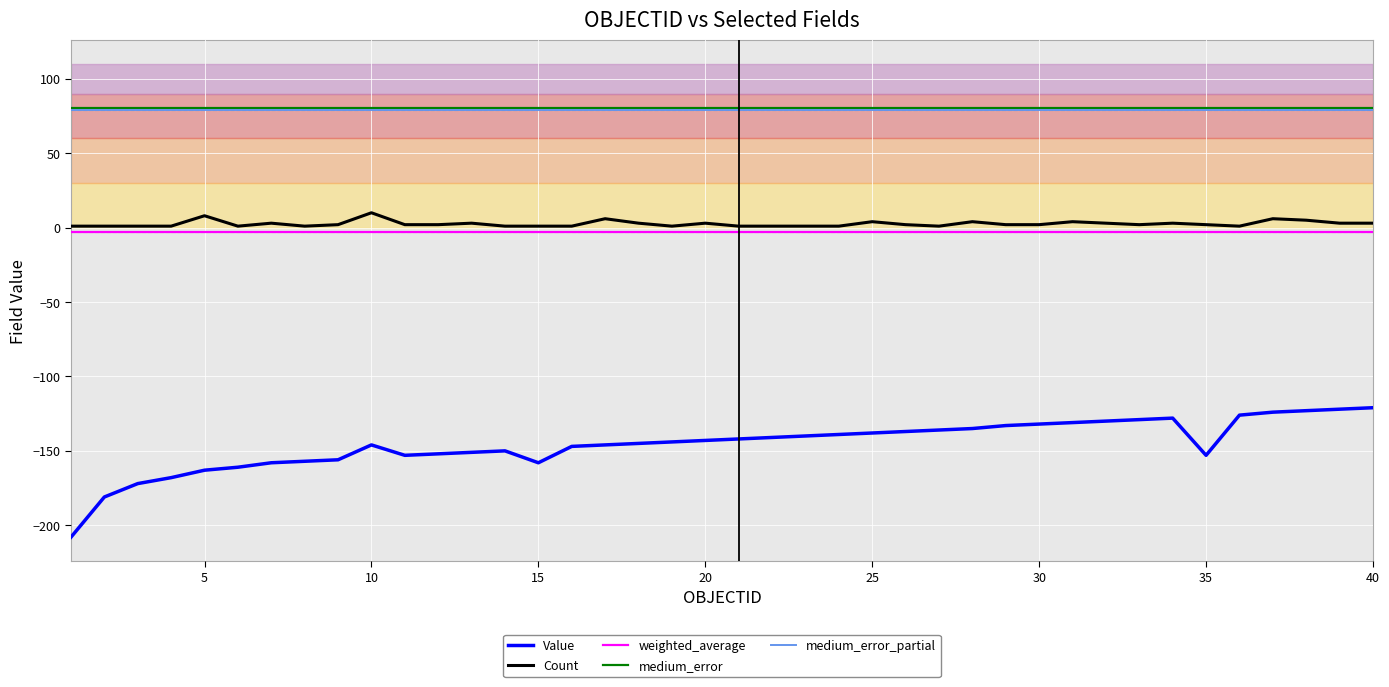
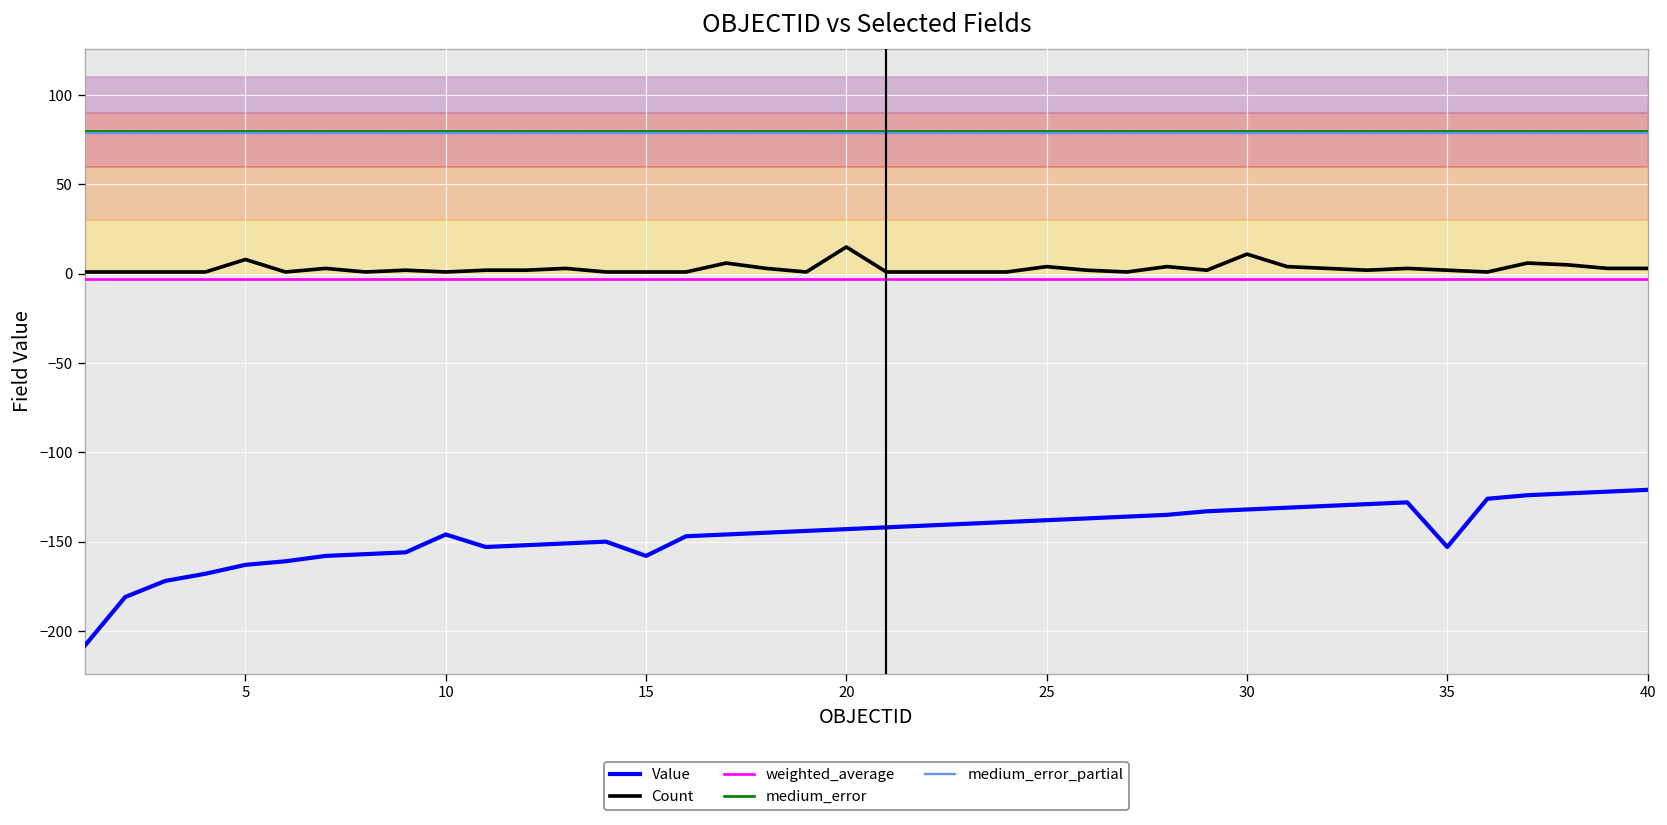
Count, 10: 10 -> 1
Count, 20: 3 -> 15
Count, 30: 2 -> 11
